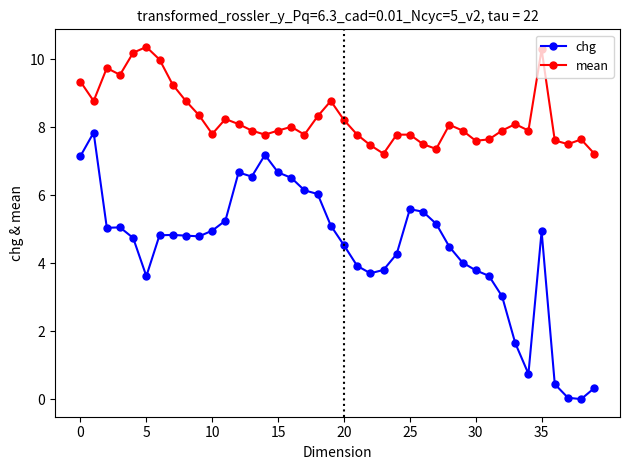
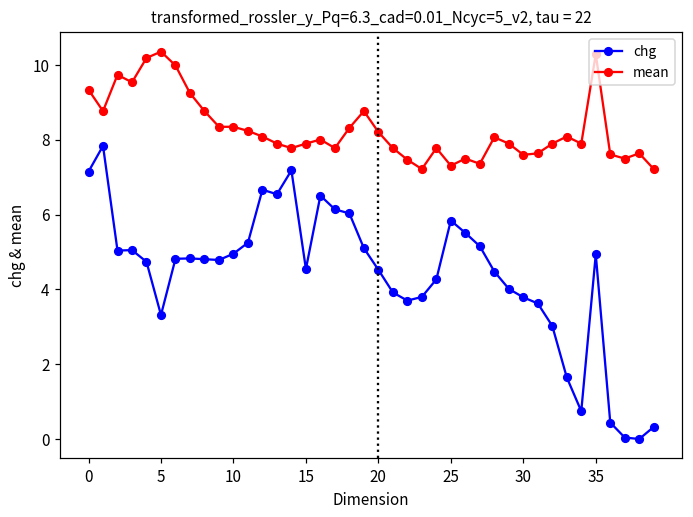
chg, 5: 3.6 -> 3.3
mean, 10: 7.8 -> 8.4
chg, 15: 6.7 -> 4.5
chg, 25: 5.6 -> 5.8
mean, 25: 7.8 -> 7.3
